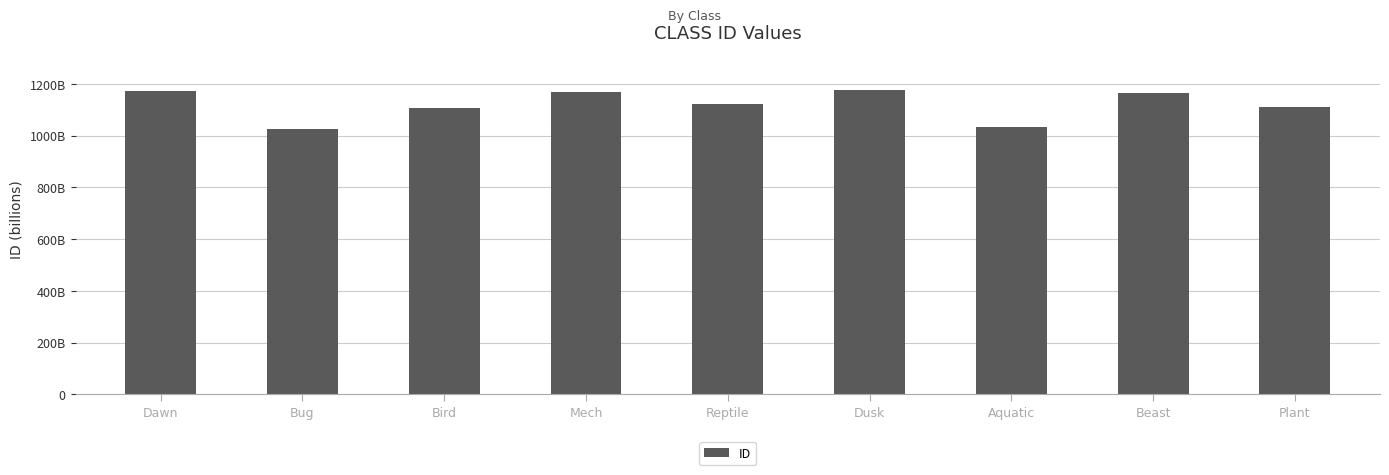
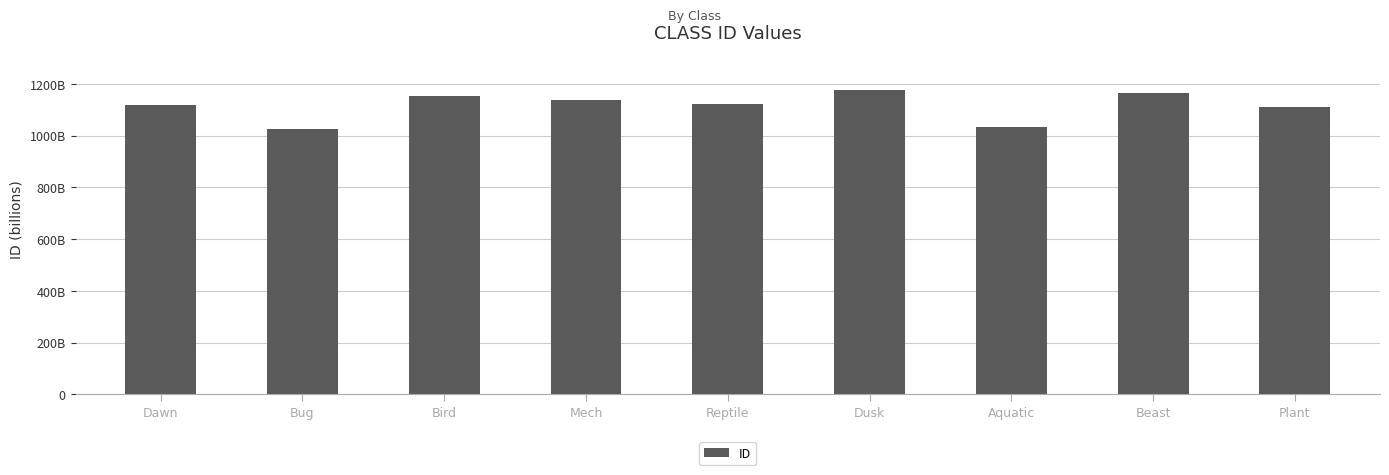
Dawn: 1170000000000 -> 1120000000000
Bird: 1110000000000 -> 1150000000000
Mech: 1170000000000 -> 1140000000000
